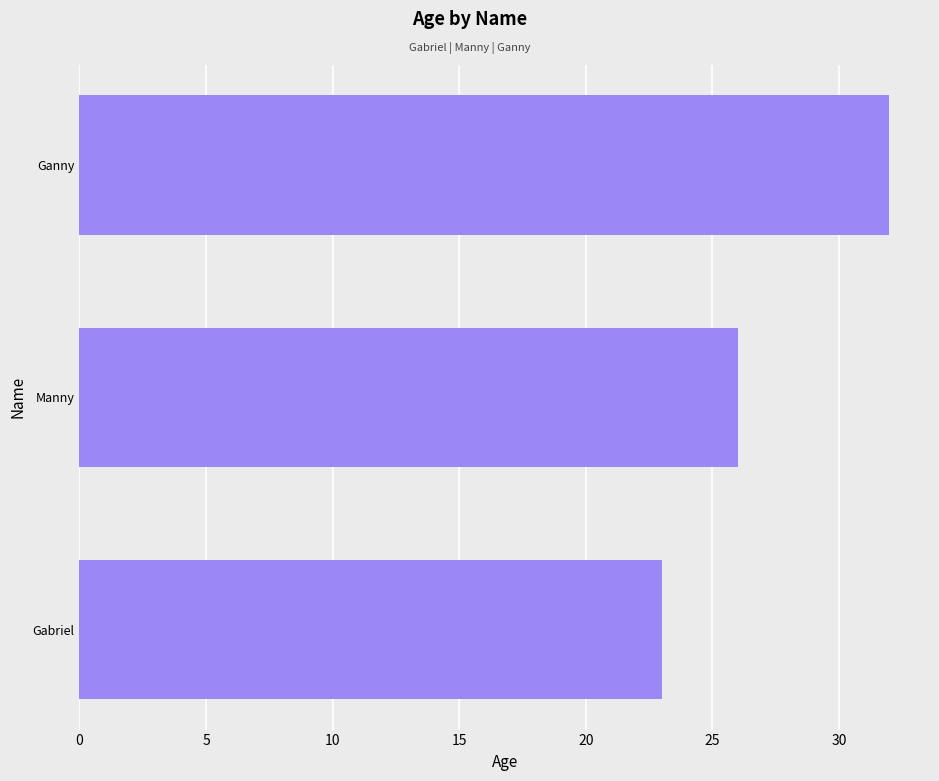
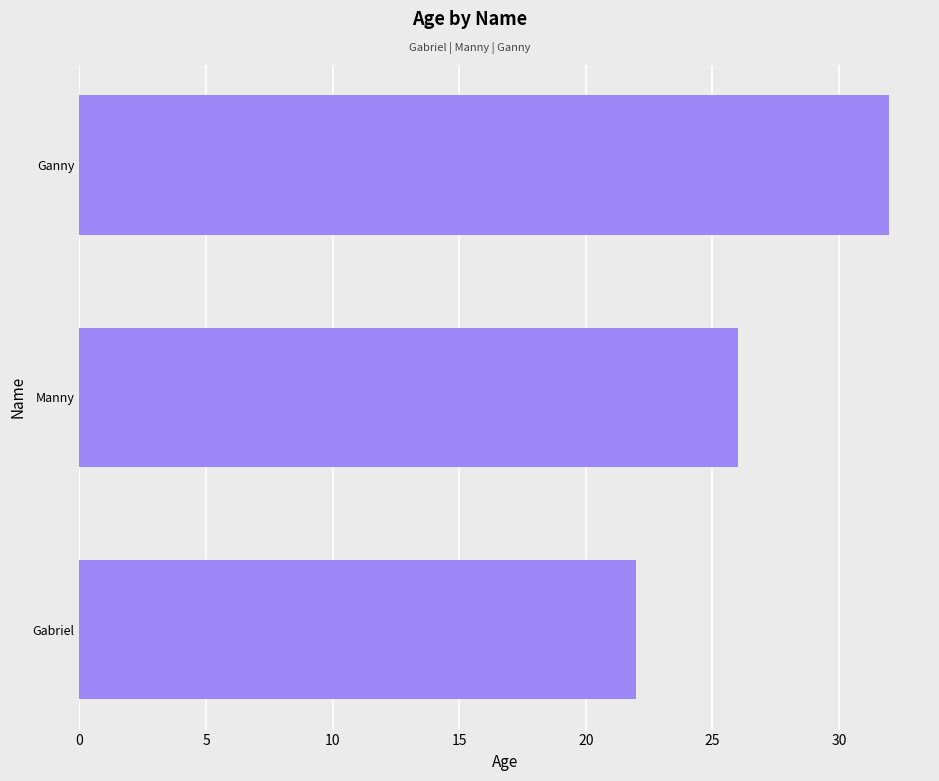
Gabriel: 23 -> 22
